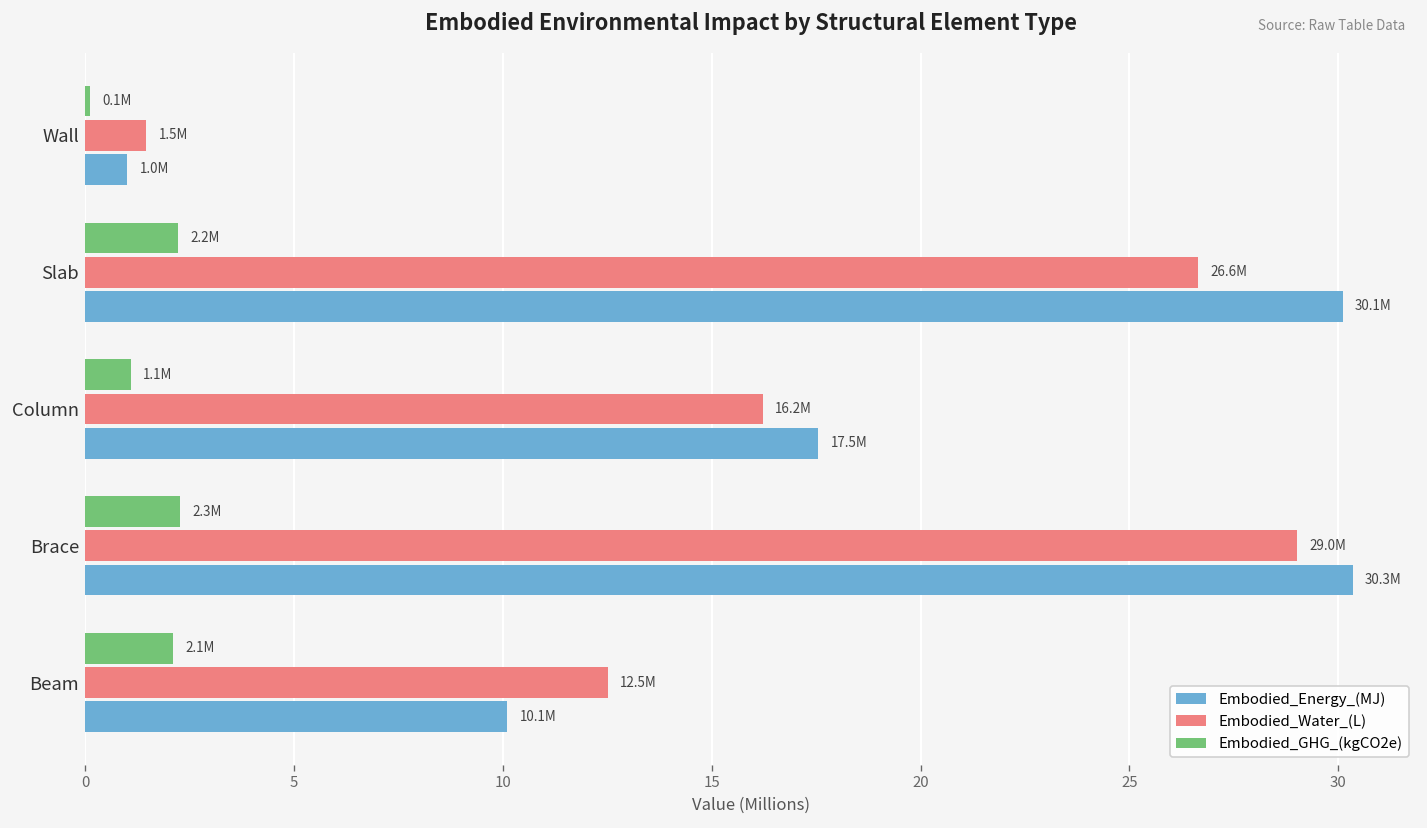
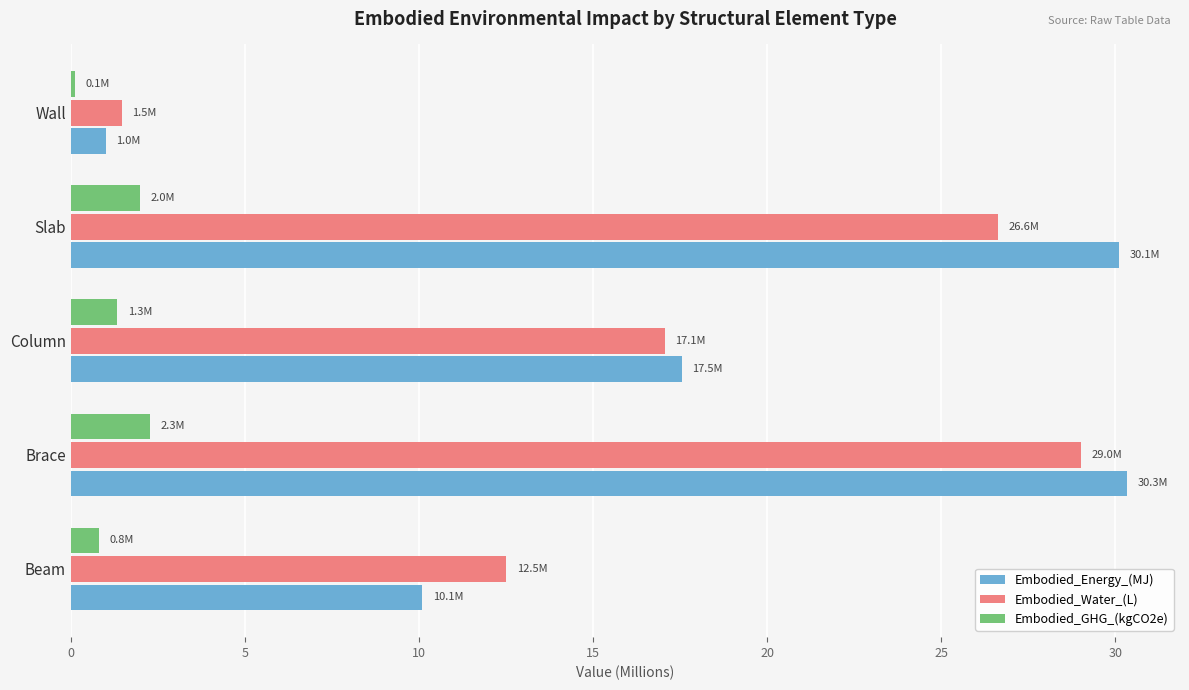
Embodied_GHG_(kgCO2e), Slab: 2.2M -> 2.0M
Embodied_GHG_(kgCO2e), Column: 1.1M -> 1.3M
Embodied_Water_(L), Column: 16.2M -> 17.1M
Embodied_GHG_(kgCO2e), Beam: 2.1M -> 0.8M
